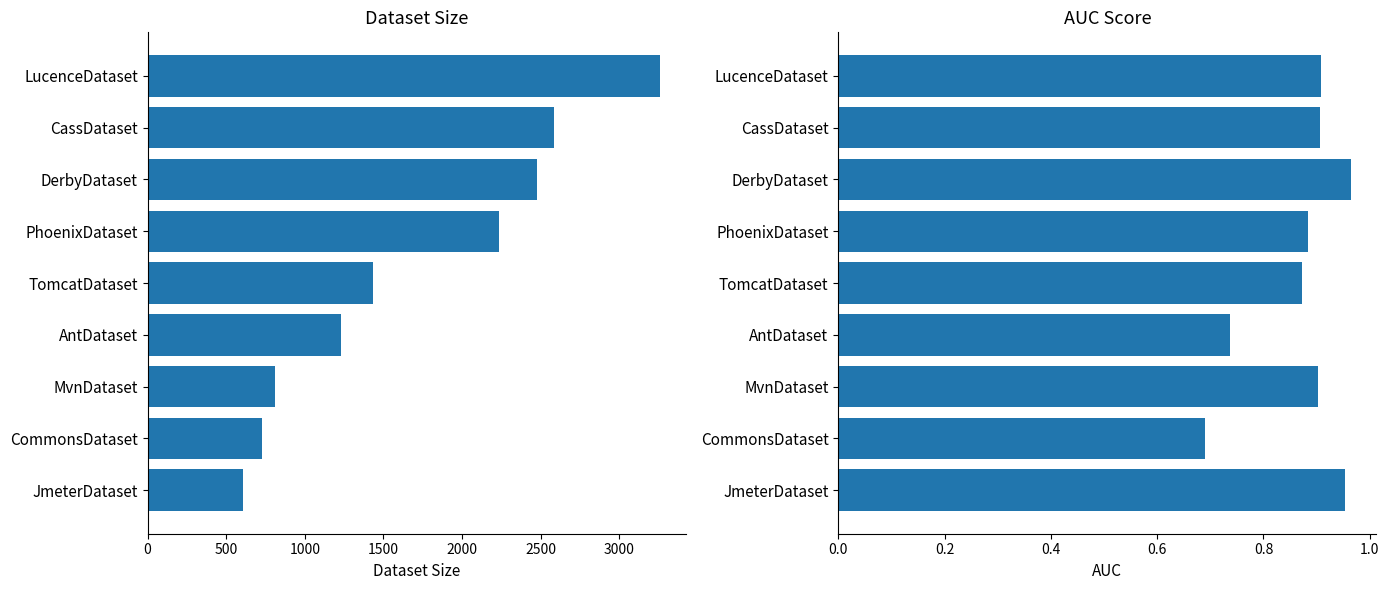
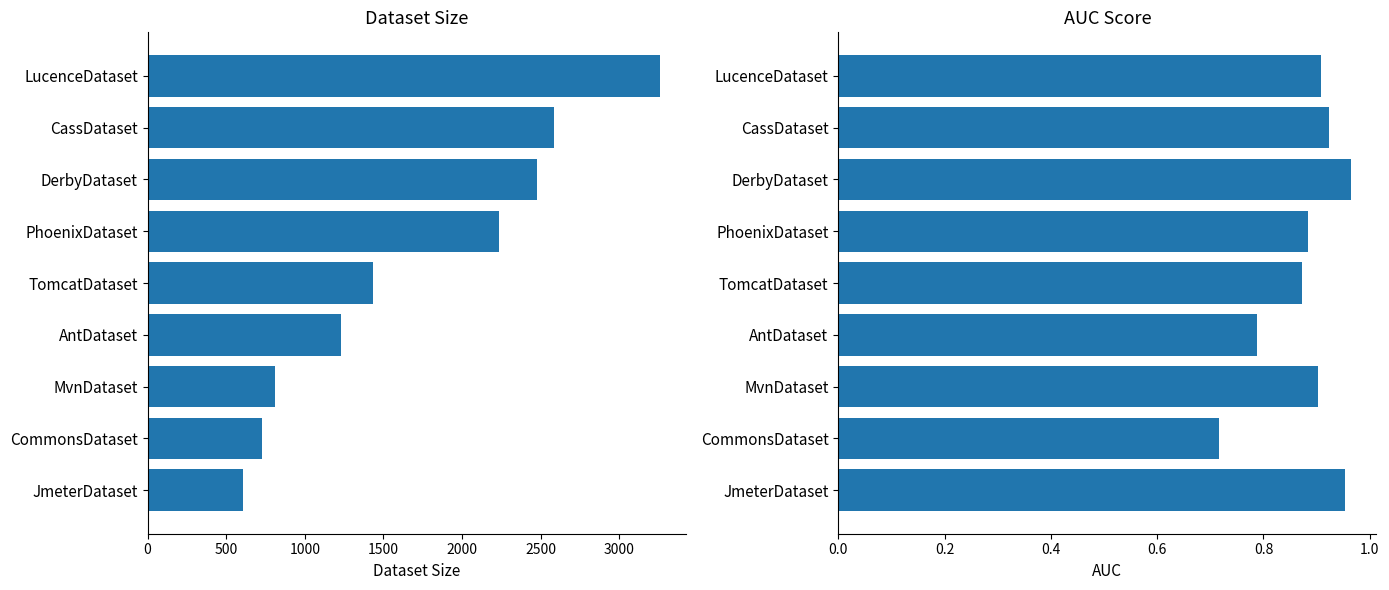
AUC Score, CassDataset: 0.91 -> 0.92
AUC Score, AntDataset: 0.74 -> 0.79
AUC Score, CommonsDataset: 0.69 -> 0.72
